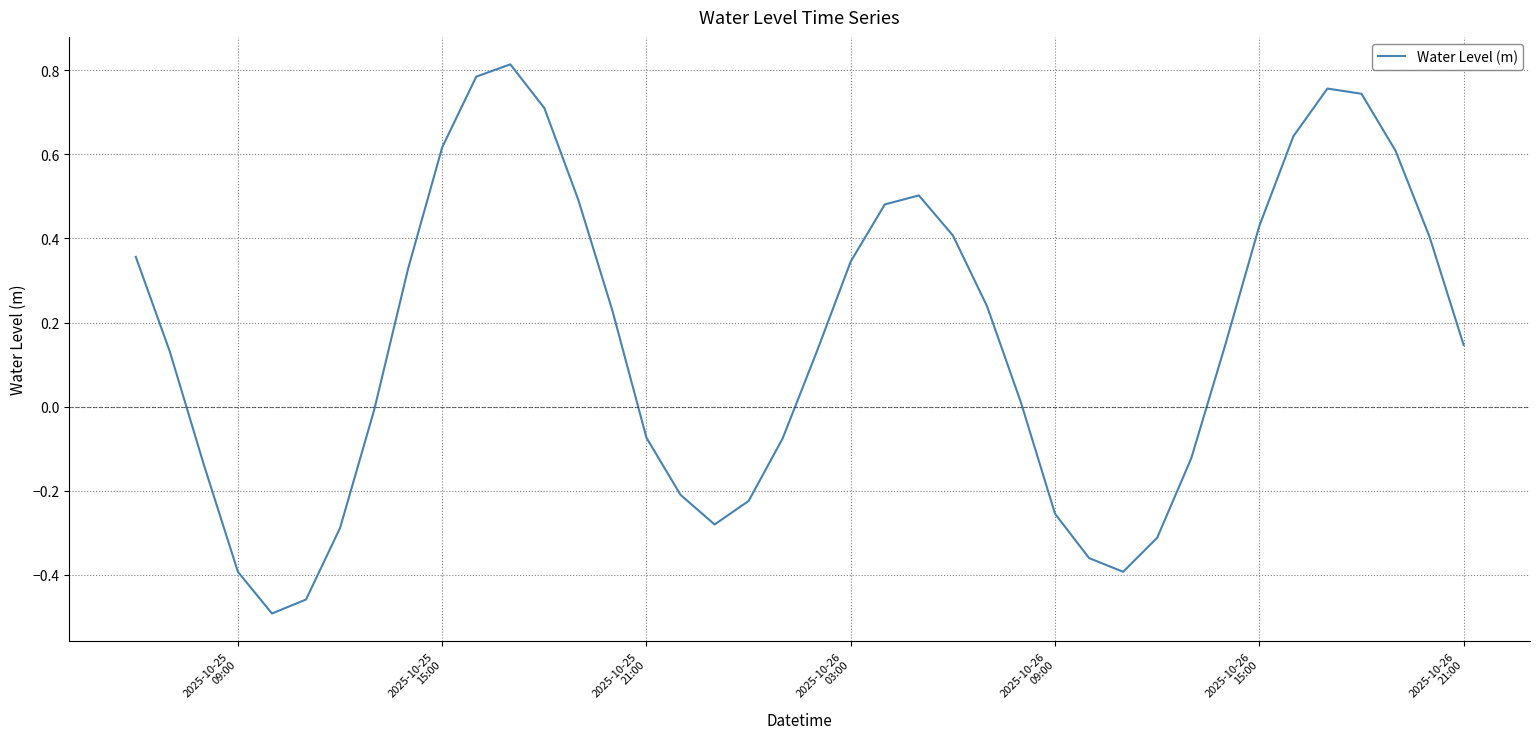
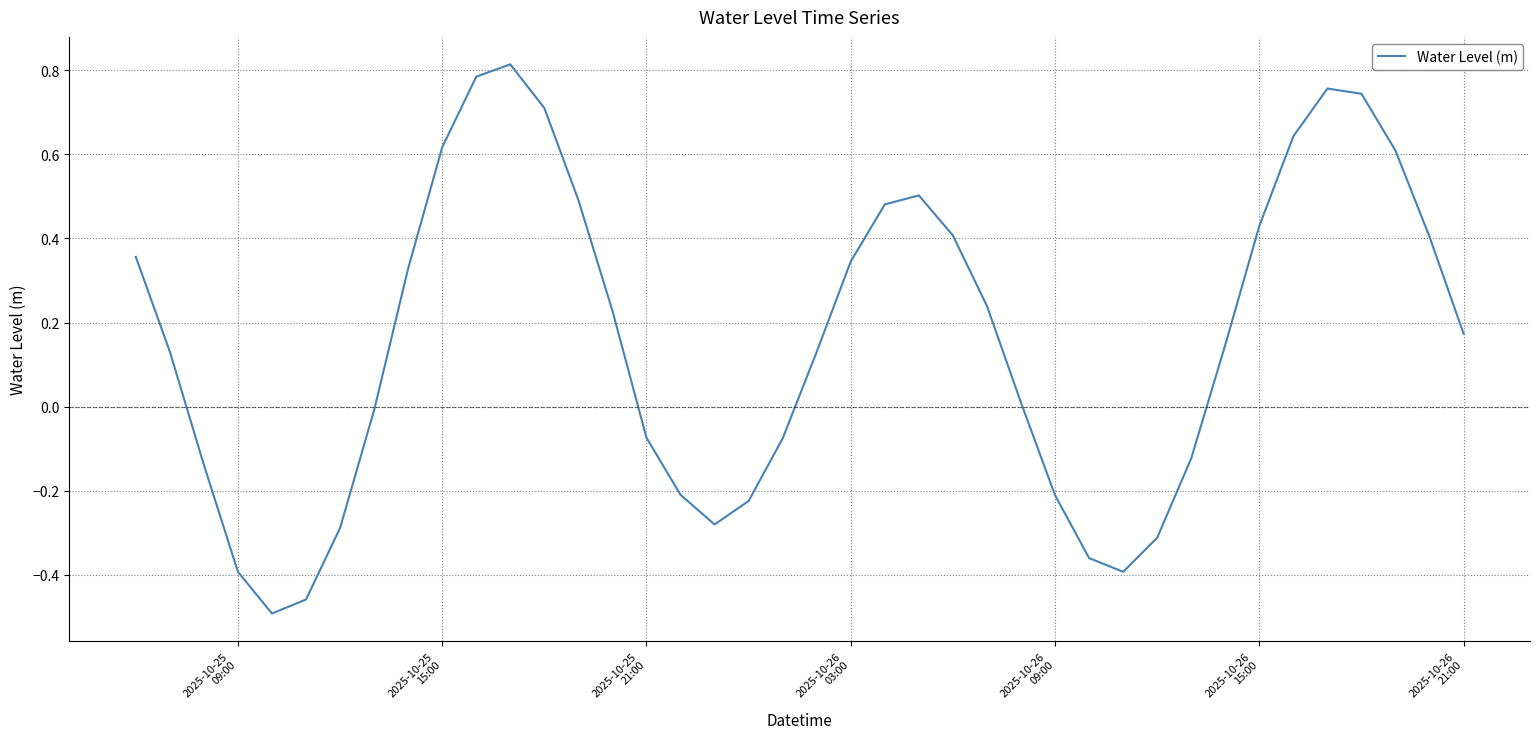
2025-10-26 09:00: -0.25 -> -0.21
2025-10-26 21:00: 0.15 -> 0.17
